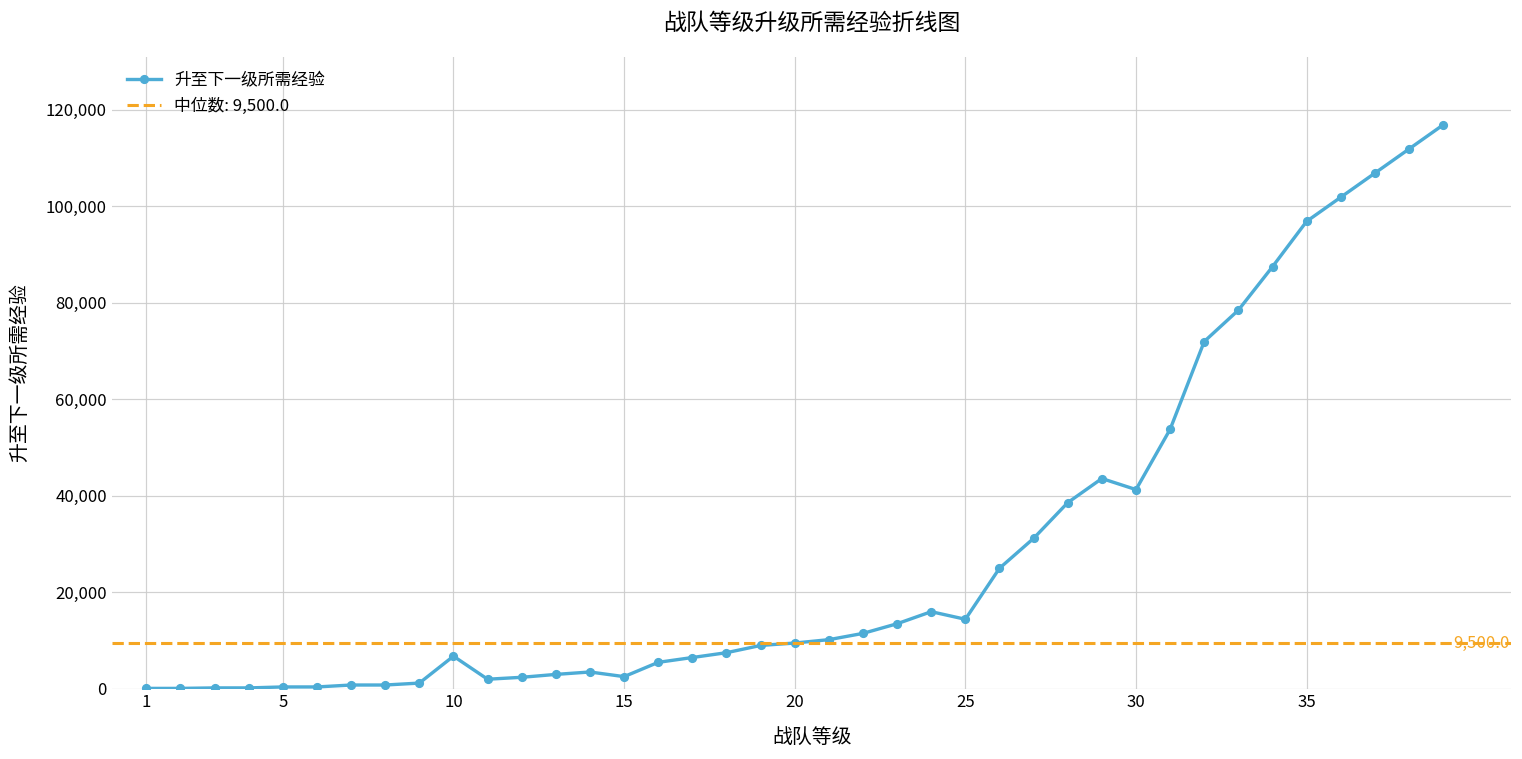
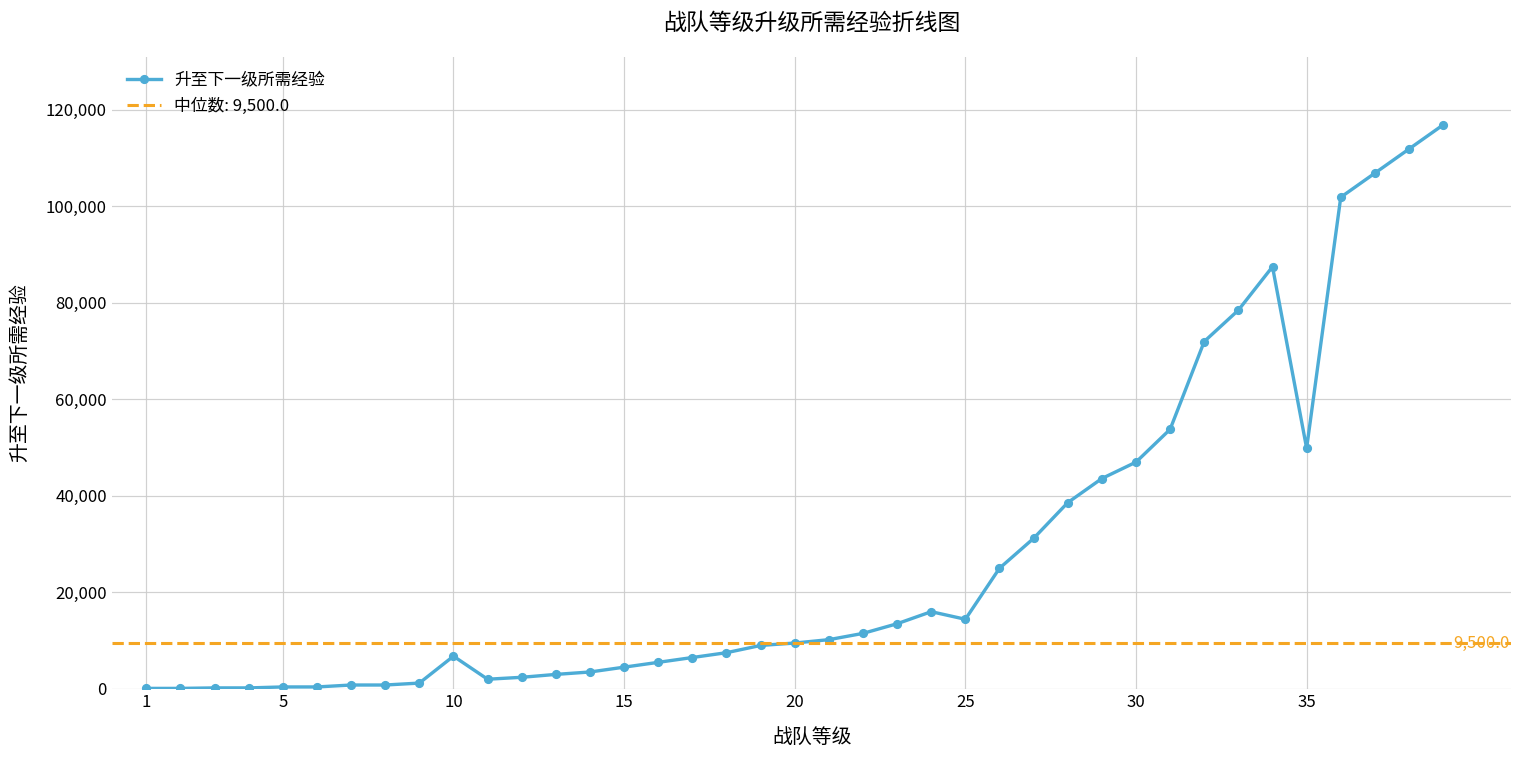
15: 3,000 -> 5,000
30: 41,000 -> 47,000
35: 97,000 -> 50,000
